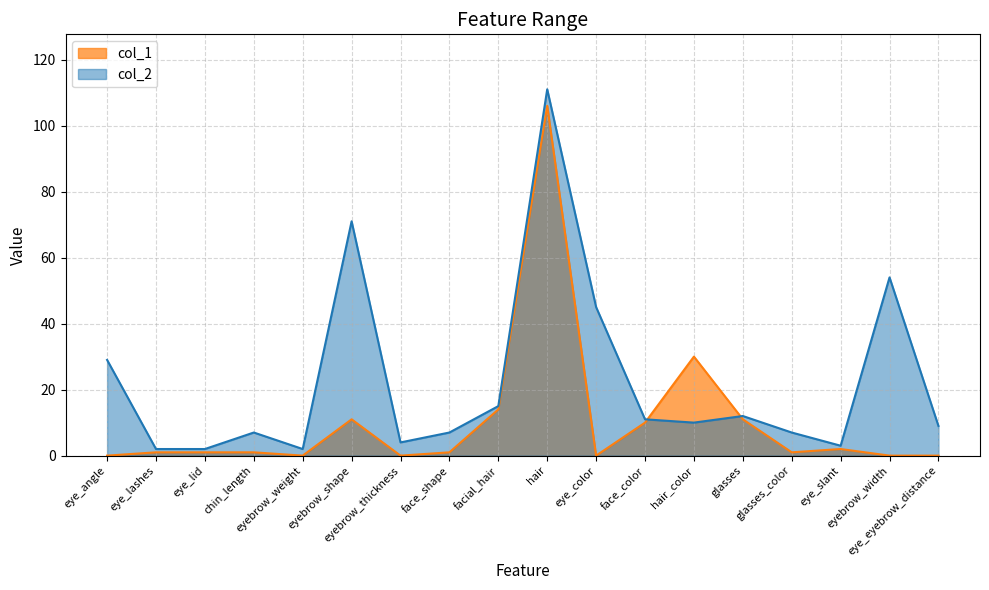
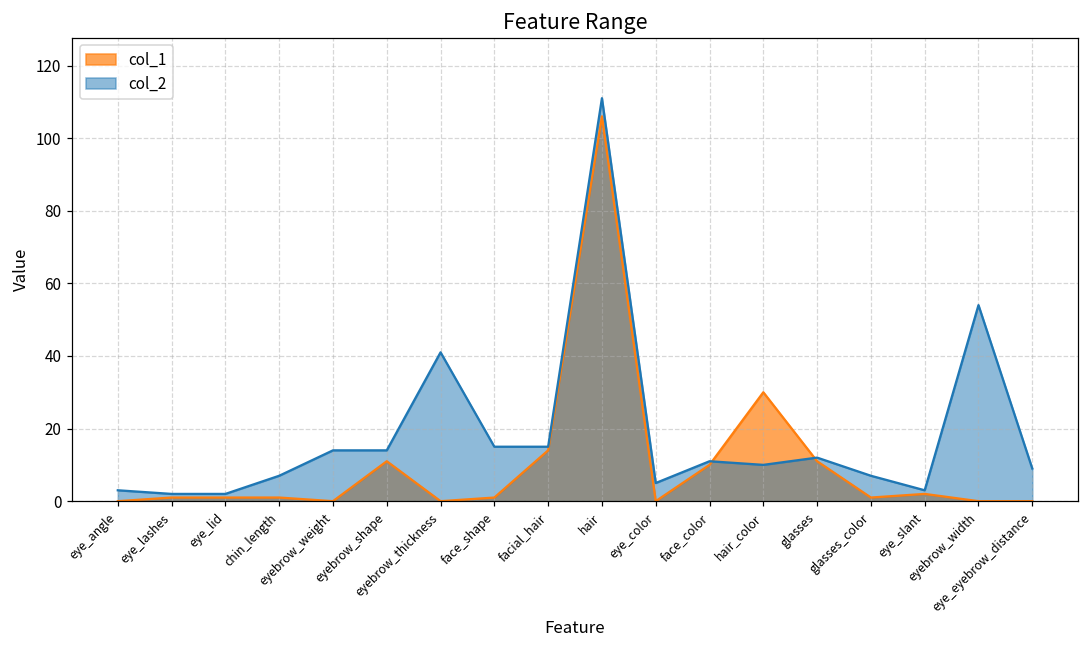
col_2, eye_angle: 29 -> 3
col_2, eyebrow_weight: 2 -> 14
col_2, eyebrow_shape: 71 -> 14
col_2, eyebrow_thickness: 4 -> 41
col_2, face_shape: 7 -> 15
col_2, eye_color: 45 -> 5
